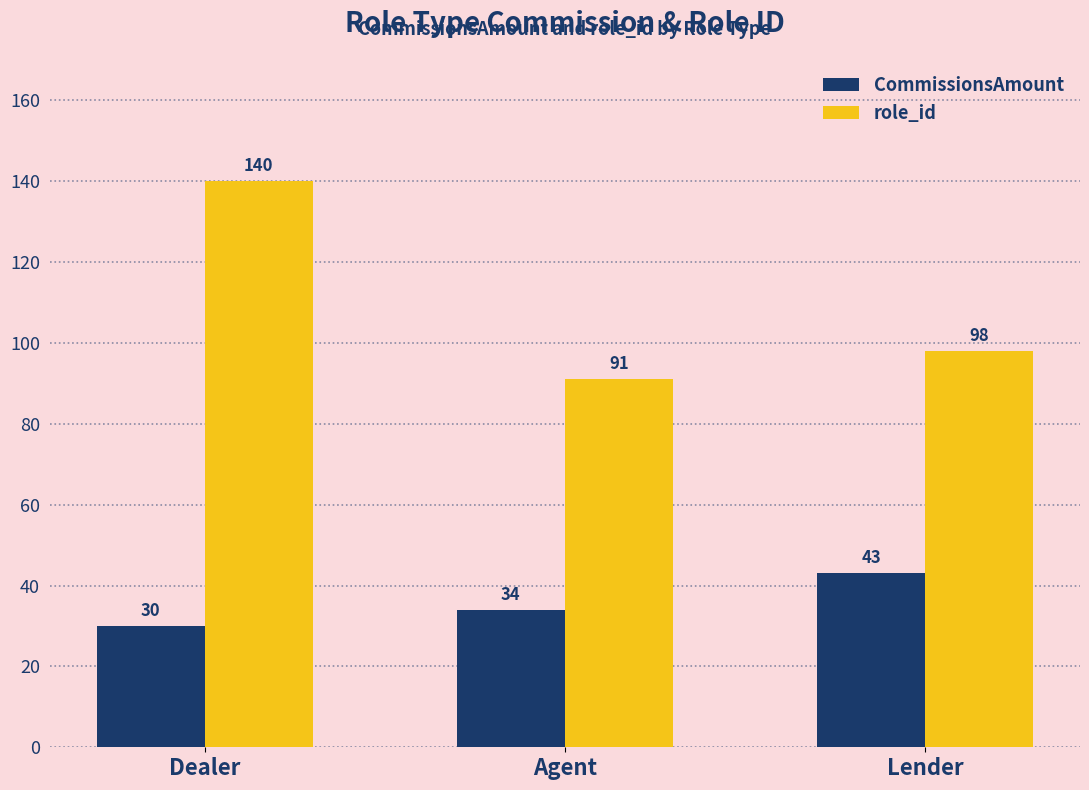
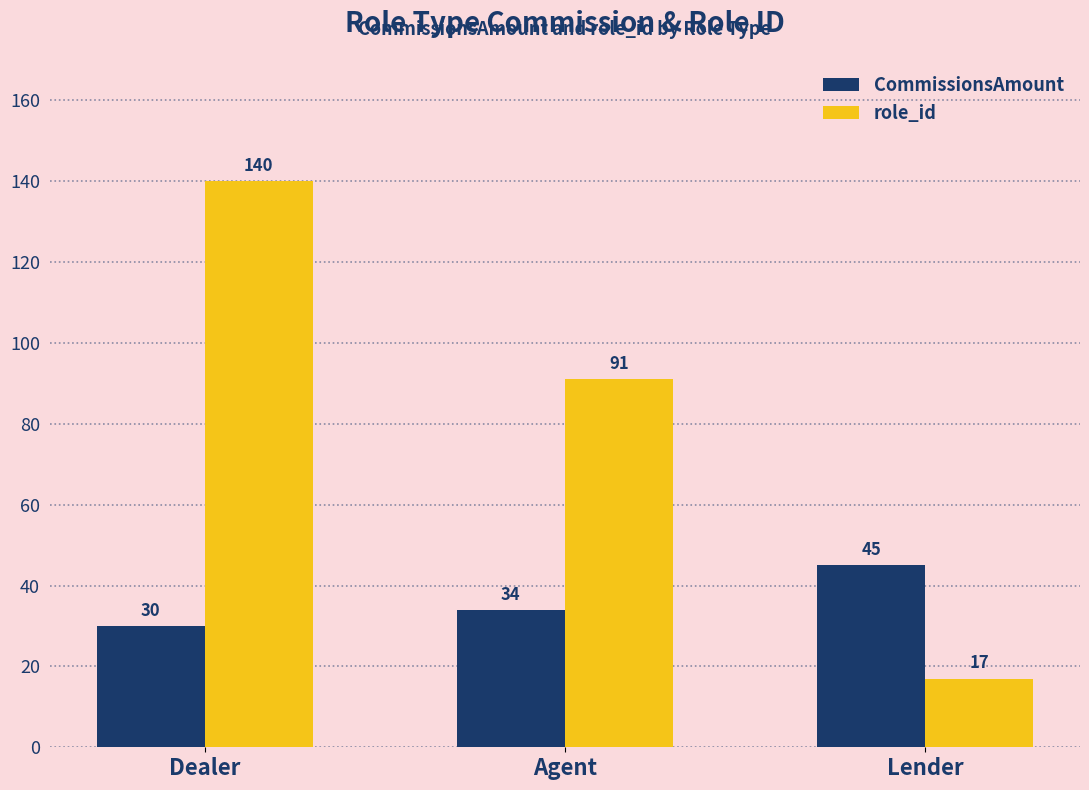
CommissionsAmount, Lender: 43 -> 45
role_id, Lender: 98 -> 17
